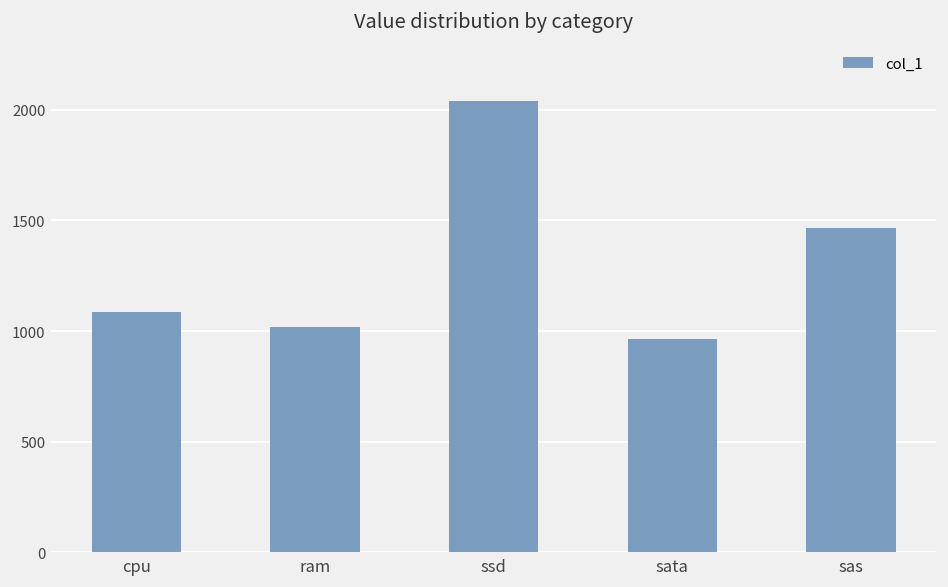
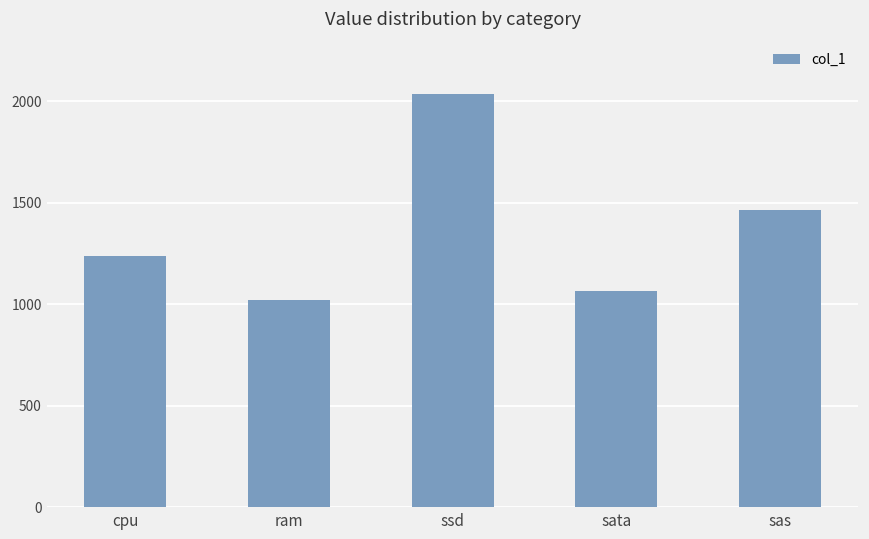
cpu: 1080 -> 1240
sata: 960 -> 1060
